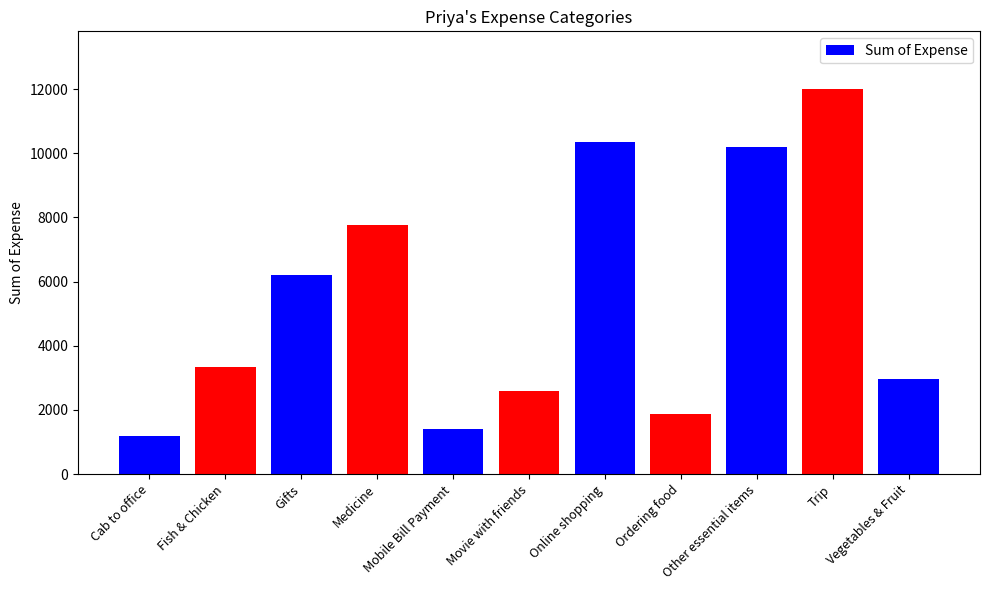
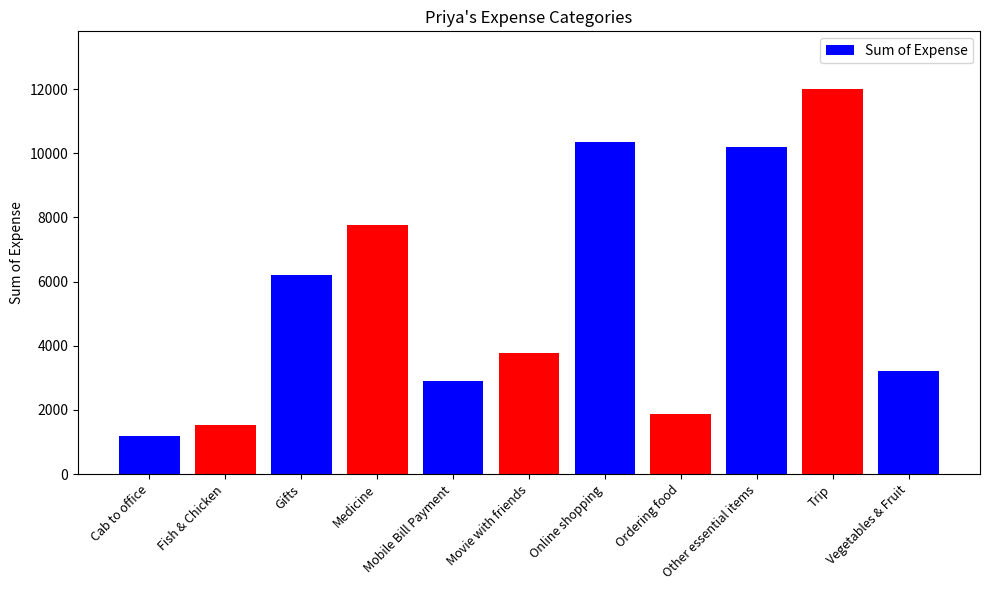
Fish & Chicken: 3300 -> 1500
Mobile Bill Payment: 1400 -> 2900
Movie with friends: 2600 -> 3800
Vegetables & Fruit: 3000 -> 3200
